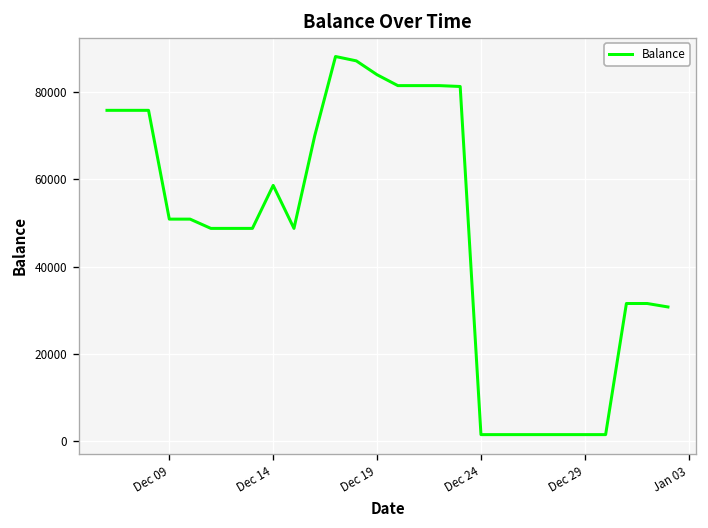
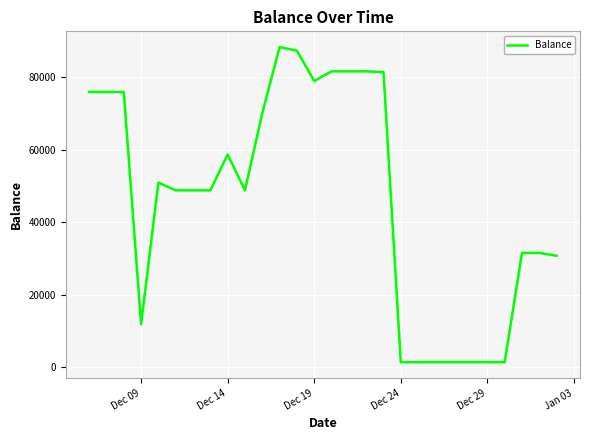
Dec 09: 51000 -> 12000
Dec 19: 84000 -> 79000
